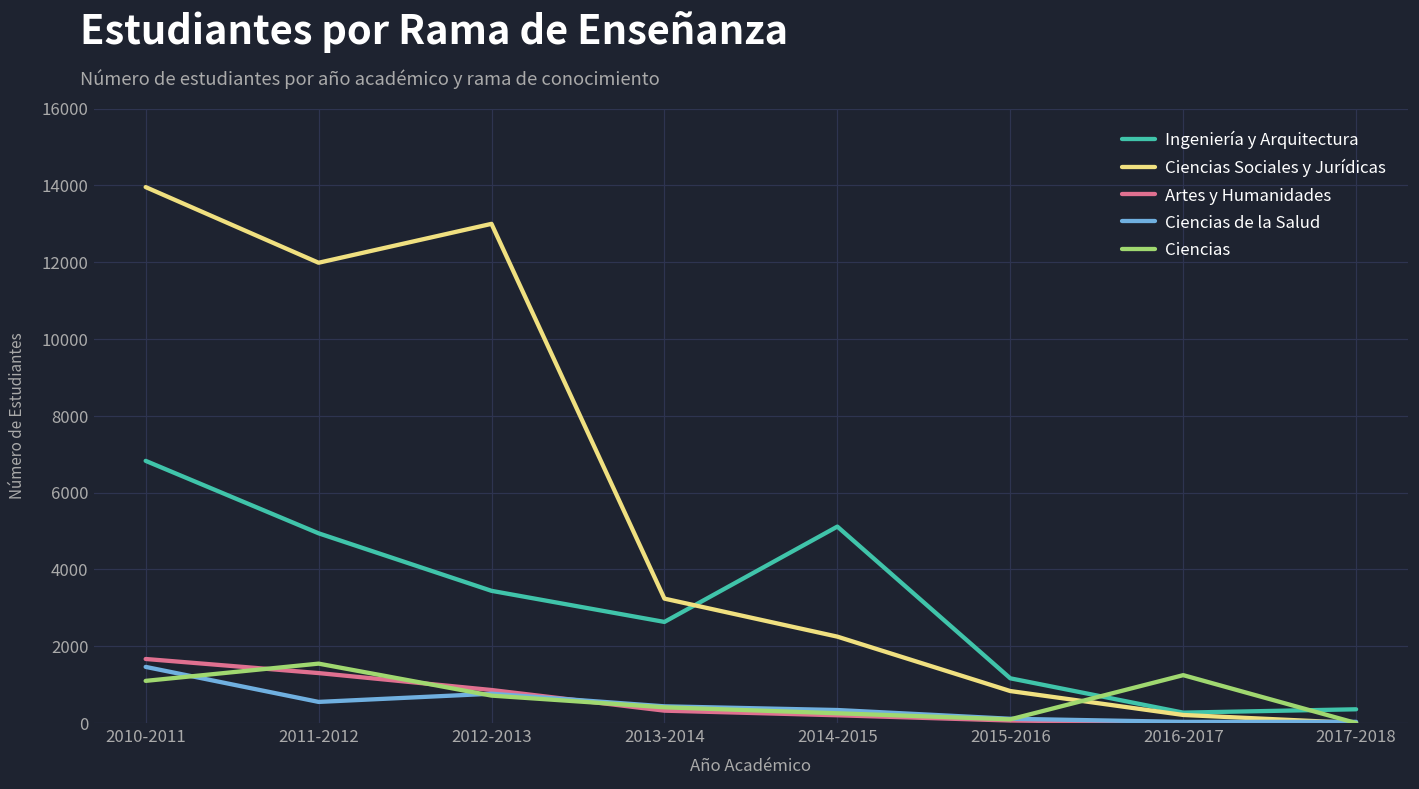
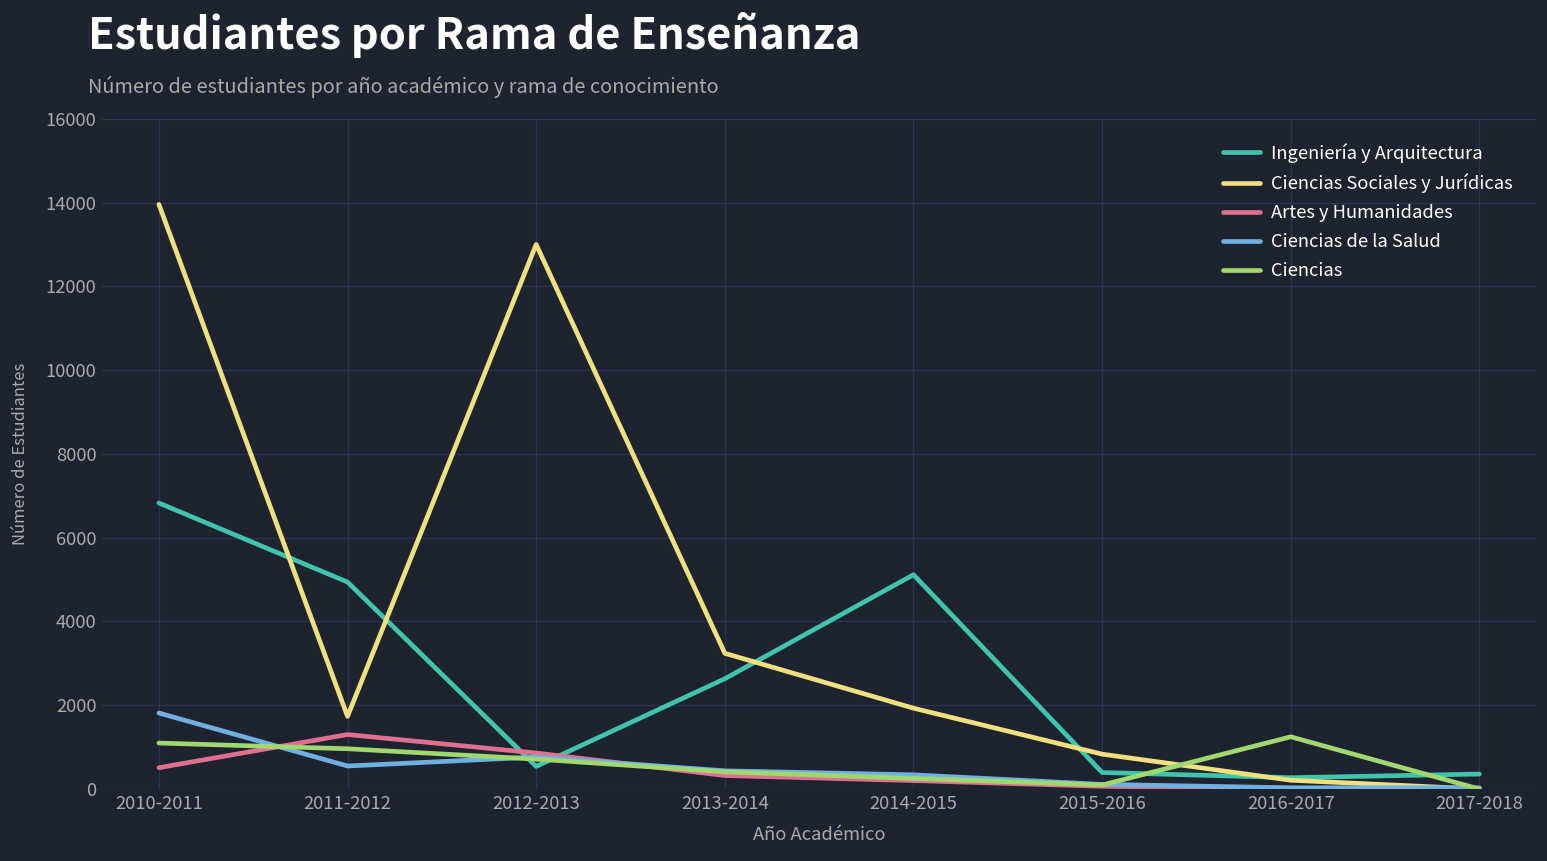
Artes y Humanidades, 2010-2011: 1700 -> 500
Ciencias de la Salud, 2010-2011: 1500 -> 1800
Ciencias Sociales y Jurídicas, 2011-2012: 12000 -> 1700
Ciencias, 2011-2012: 1500 -> 1000
Ingeniería y Arquitectura, 2012-2013: 3400 -> 500
Ciencias Sociales y Jurídicas, 2014-2015: 2300 -> 1900
Ingeniería y Arquitectura, 2015-2016: 1200 -> 400
